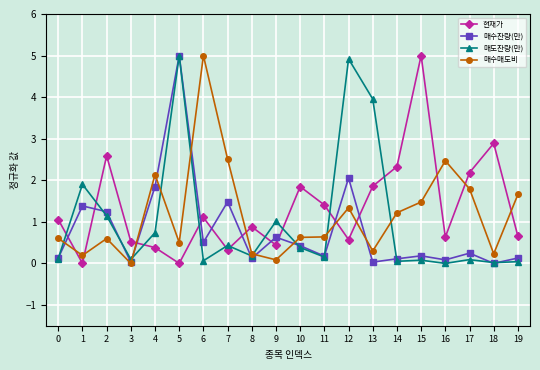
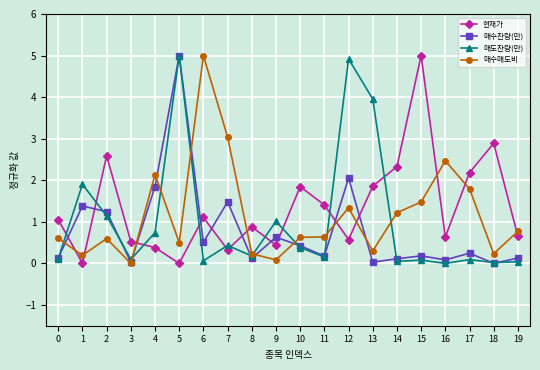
매수매도비, 7: 2.5 -> 3.0
매수매도비, 19: 1.7 -> 0.8
